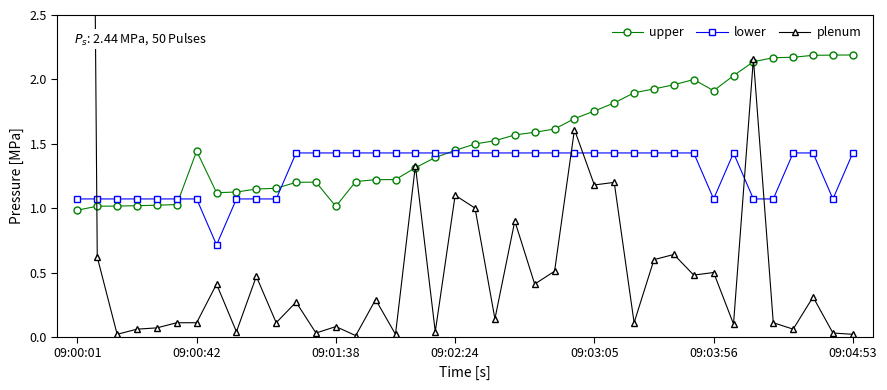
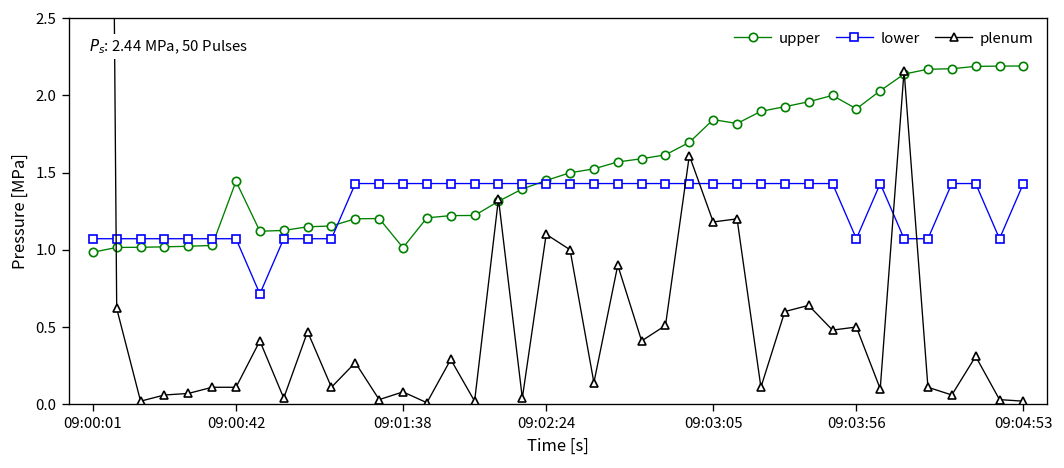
upper, 09:03:05: 1.75 -> 1.84
